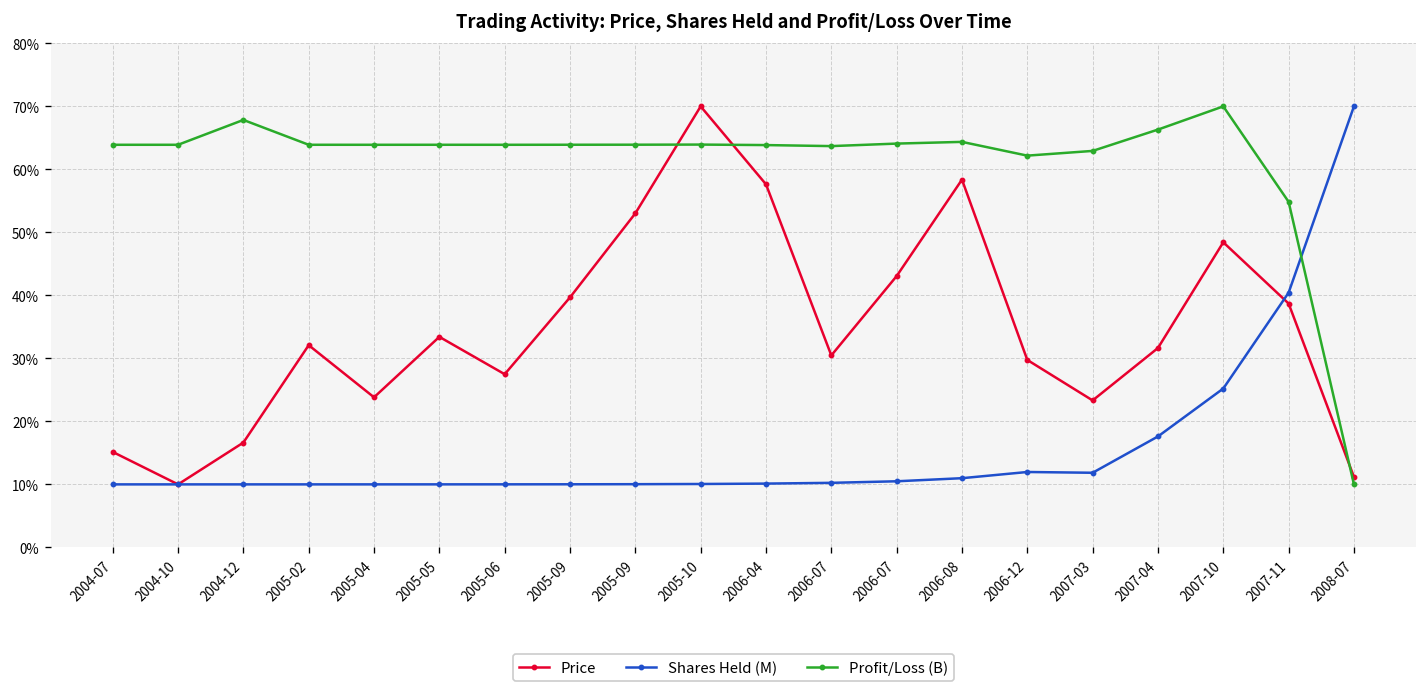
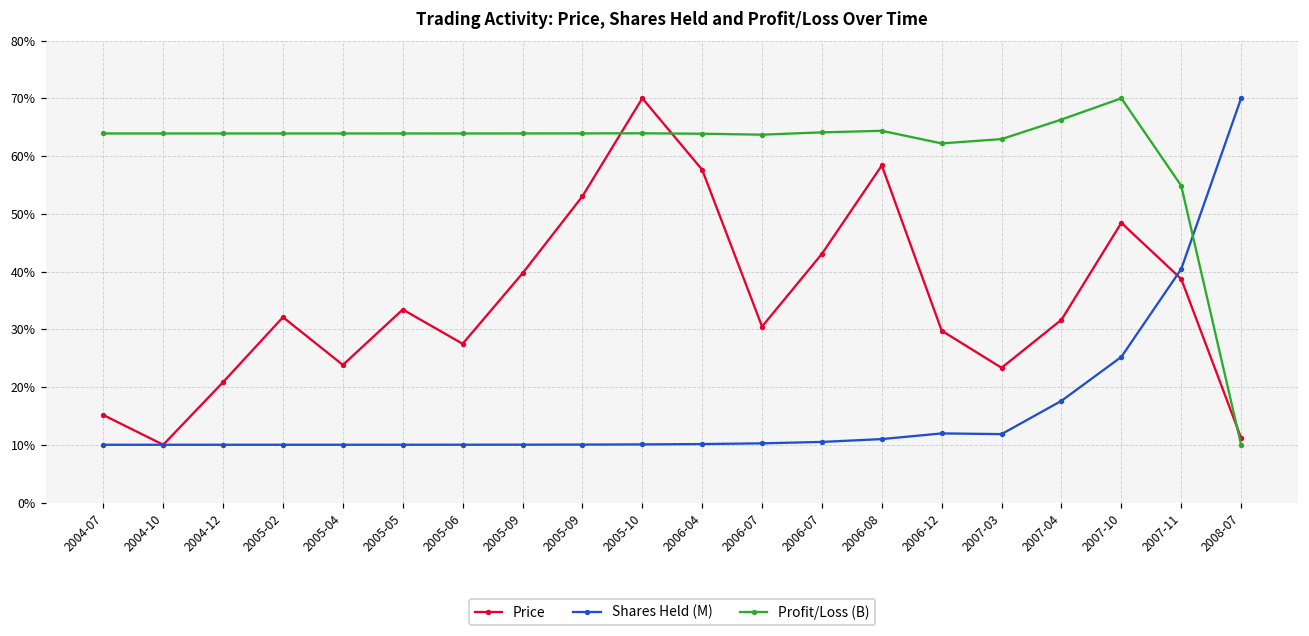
Price, 2004-12: 17% -> 21%
Profit/Loss (B), 2004-12: 68% -> 64%
